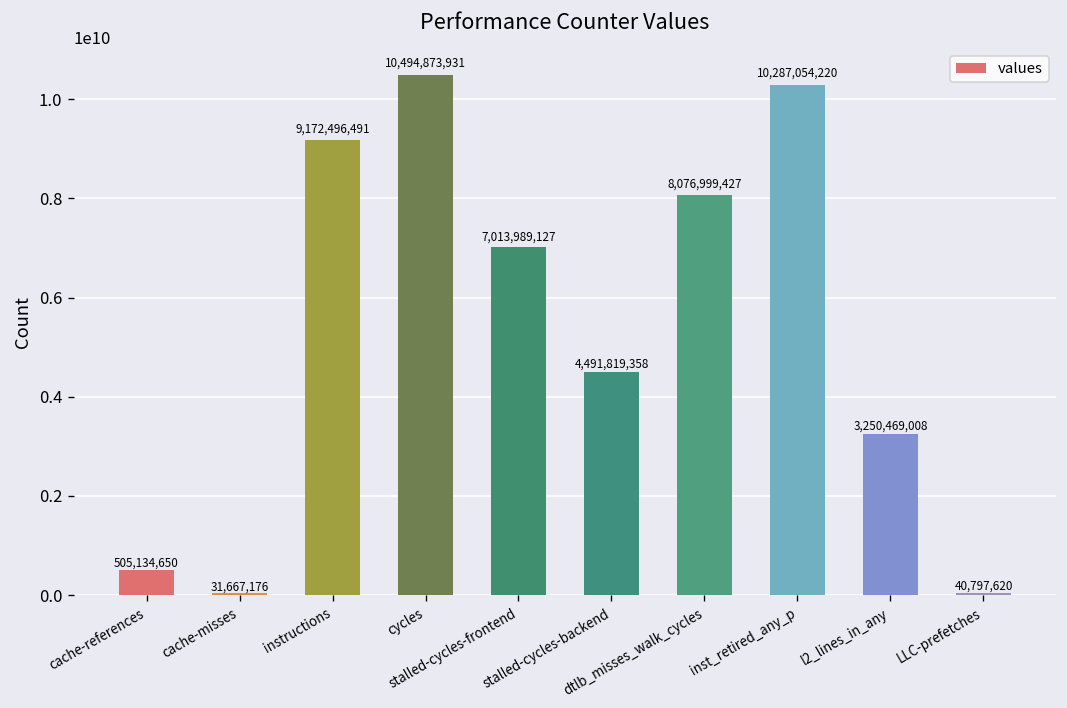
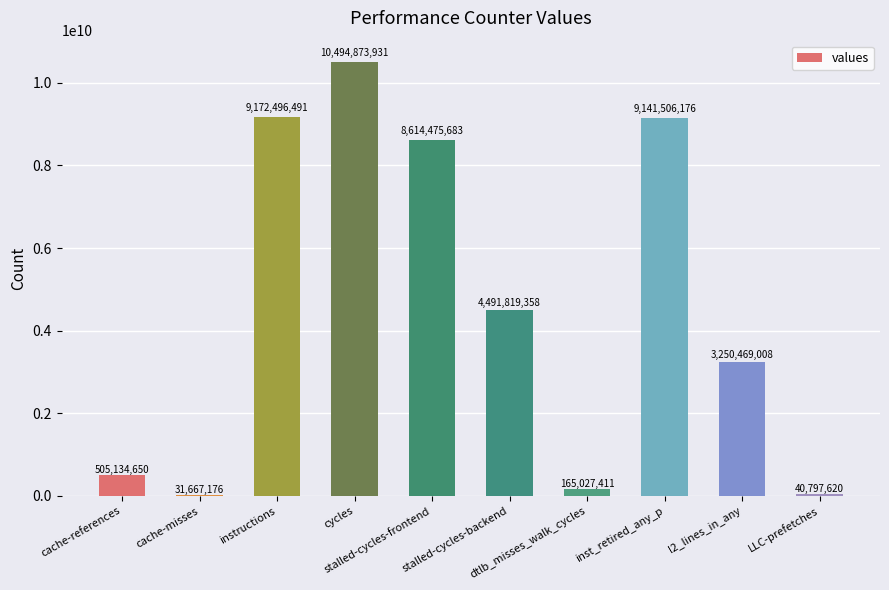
stalled-cycles-frontend: 7,013,989,127 -> 8,614,475,683
dtlb_misses_walk_cycles: 8,076,999,427 -> 165,027,411
inst_retired_any_p: 10,287,054,220 -> 9,141,506,176
